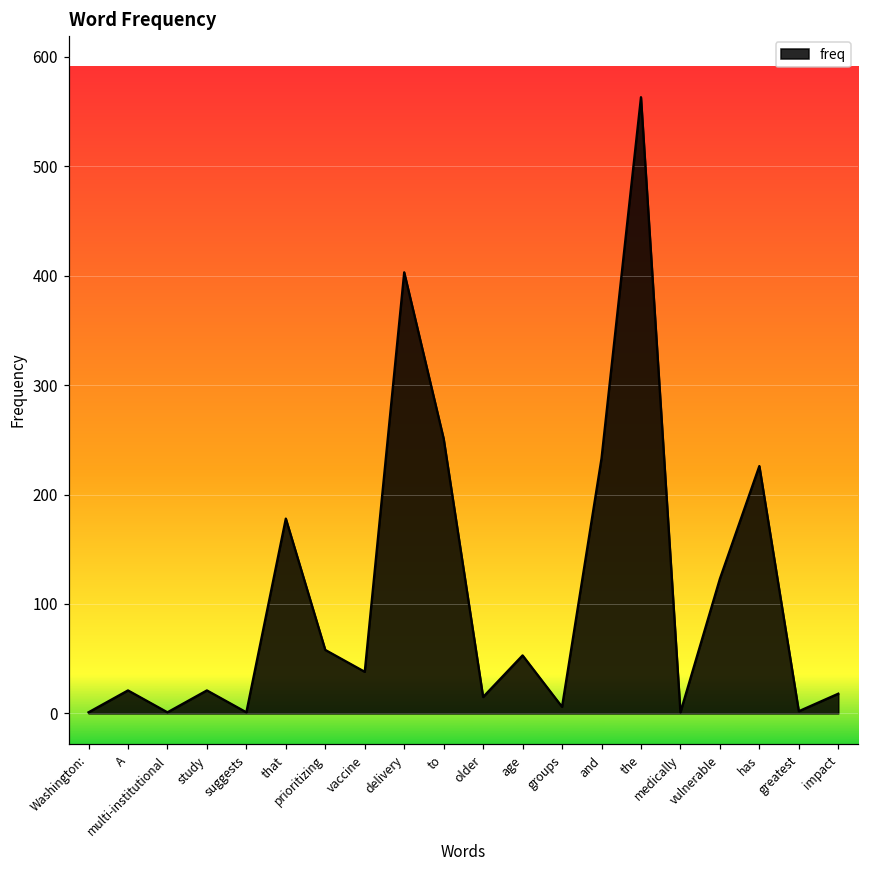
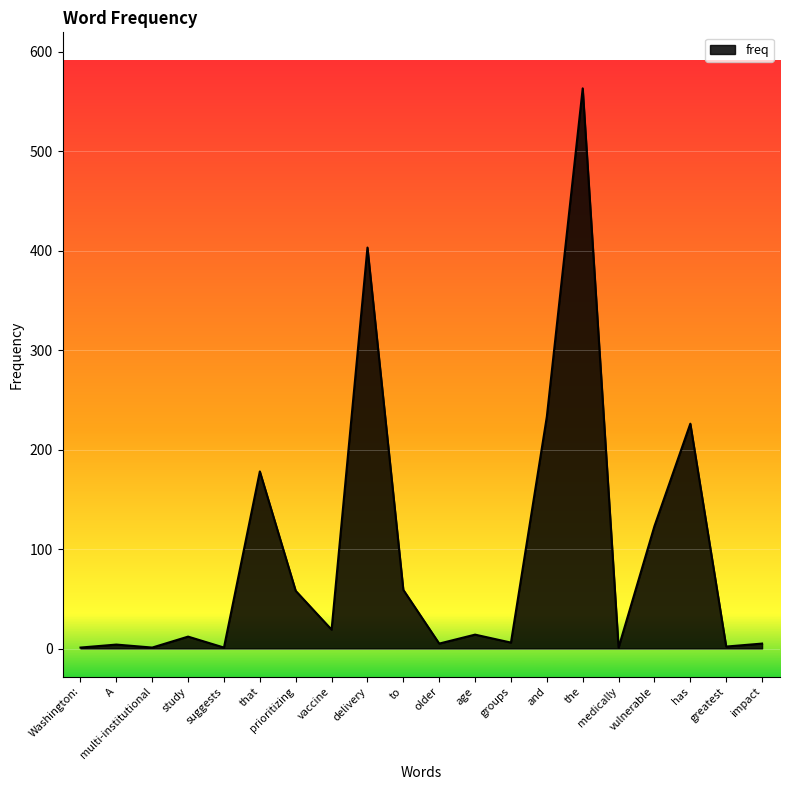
A: 20 -> 0
study: 20 -> 10
vaccine: 40 -> 20
to: 250 -> 60
older: 20 -> 10
age: 50 -> 10
impact: 20 -> 10
